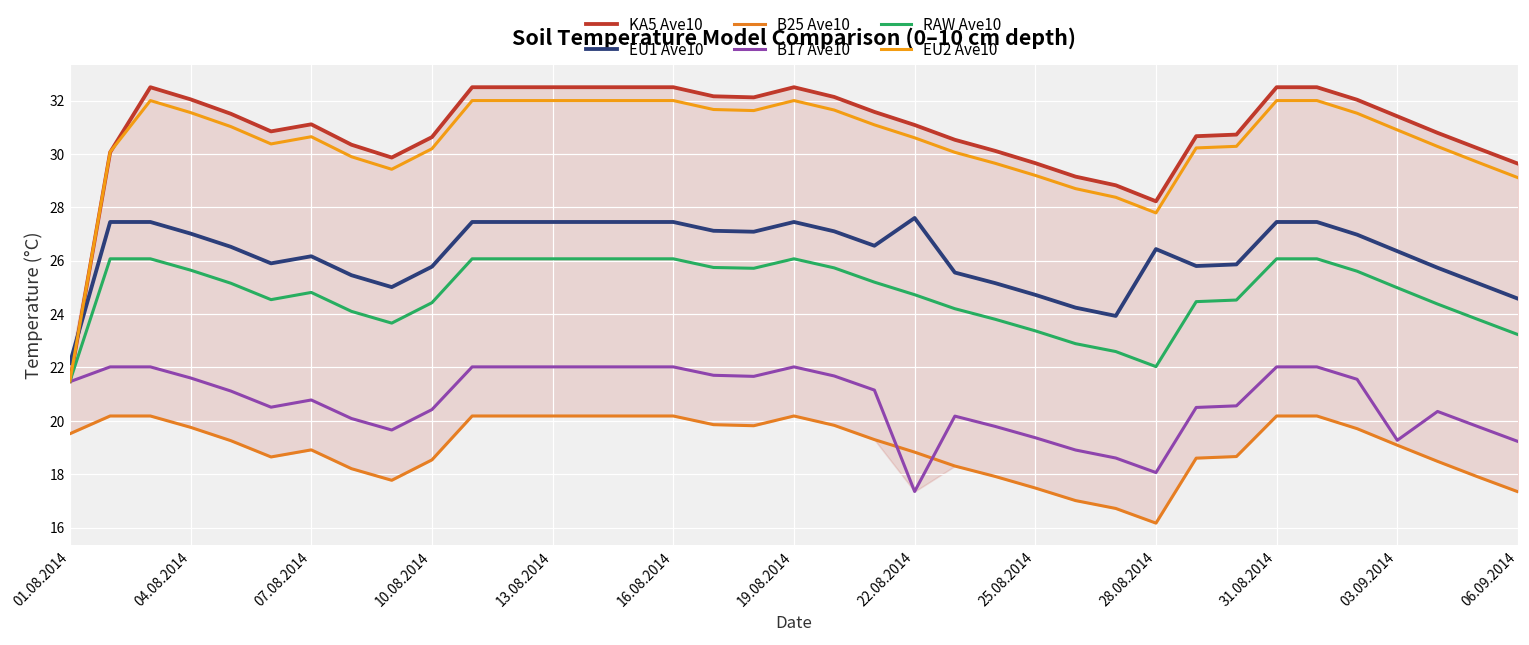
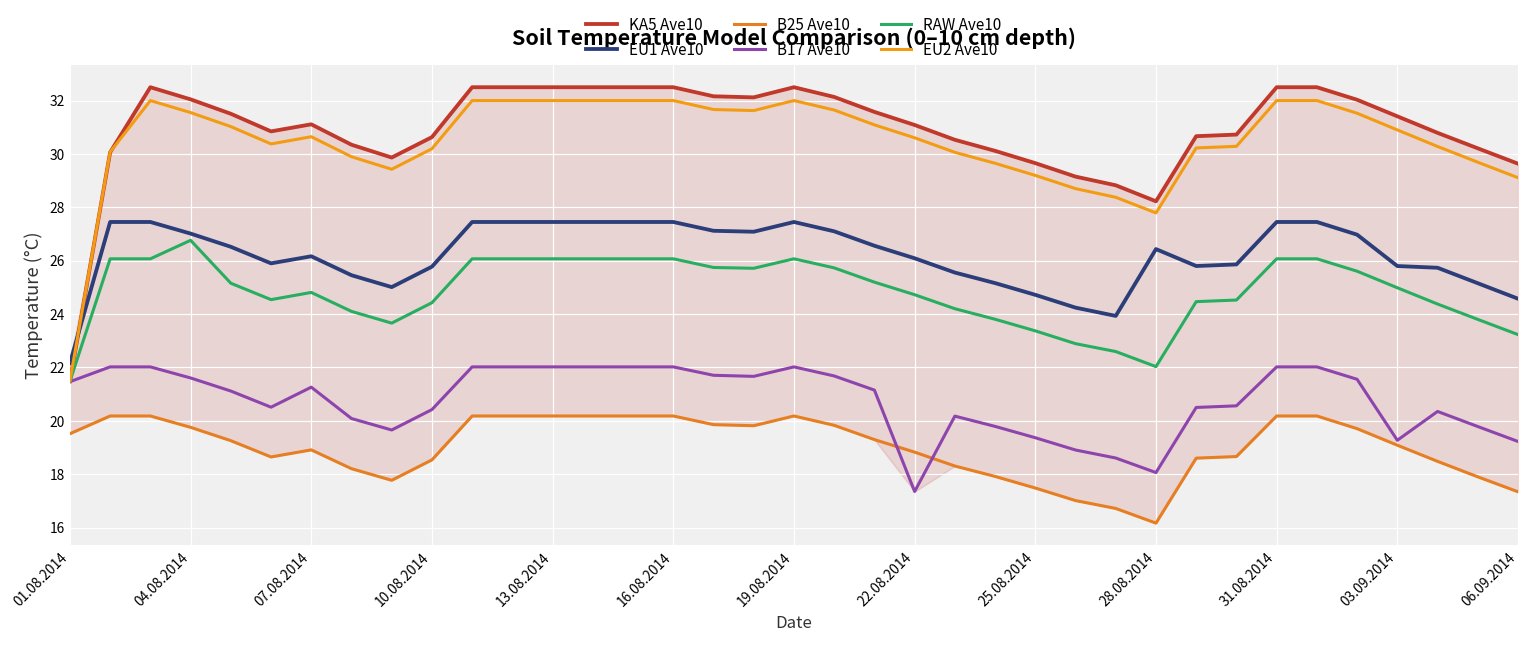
RAW Ave10, 04.08.2014: 25.6 -> 26.8
B17 Ave10, 07.08.2014: 20.8 -> 21.3
EU1 Ave10, 22.08.2014: 27.6 -> 26.1
EU1 Ave10, 03.09.2014: 26.4 -> 25.8
